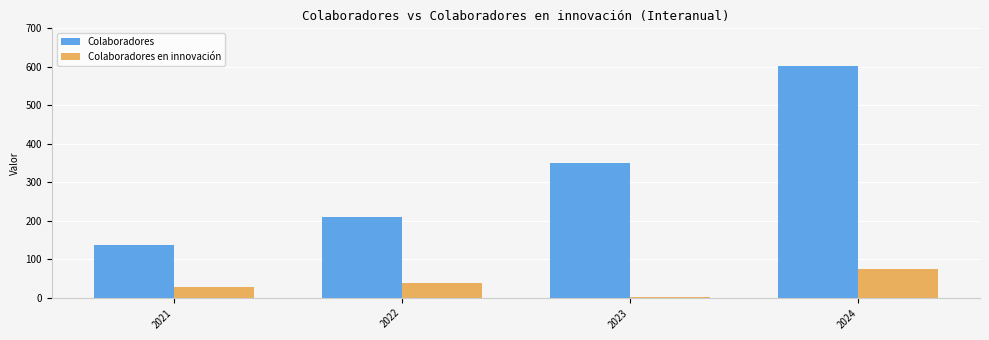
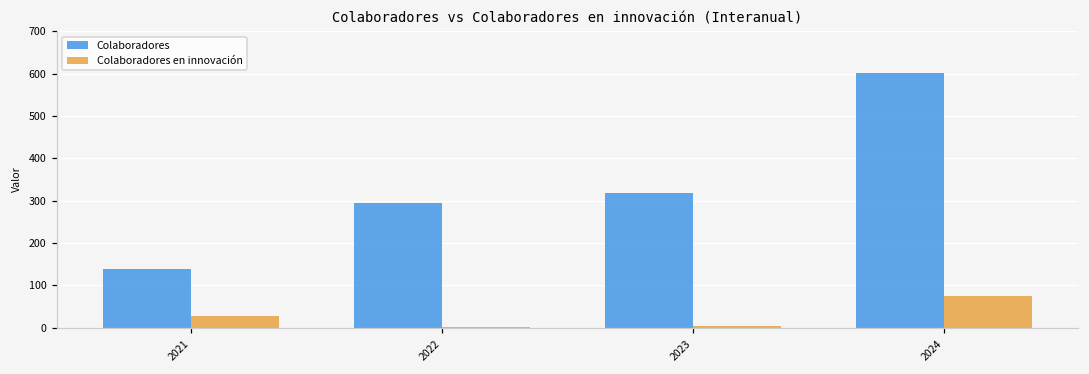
Colaboradores, 2022: 210 -> 290
Colaboradores en innovación, 2022: 40 -> 0
Colaboradores, 2023: 350 -> 320
